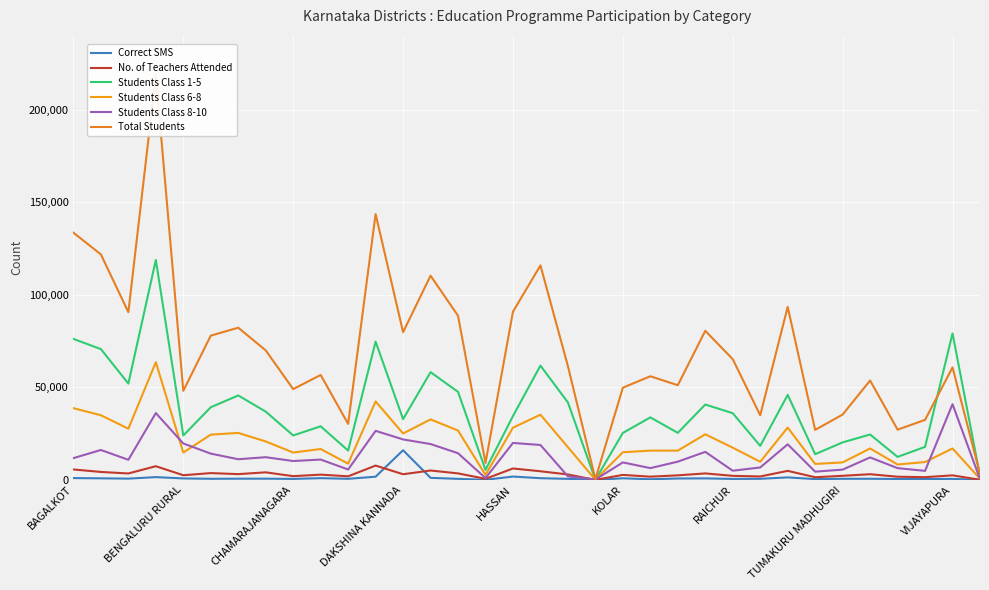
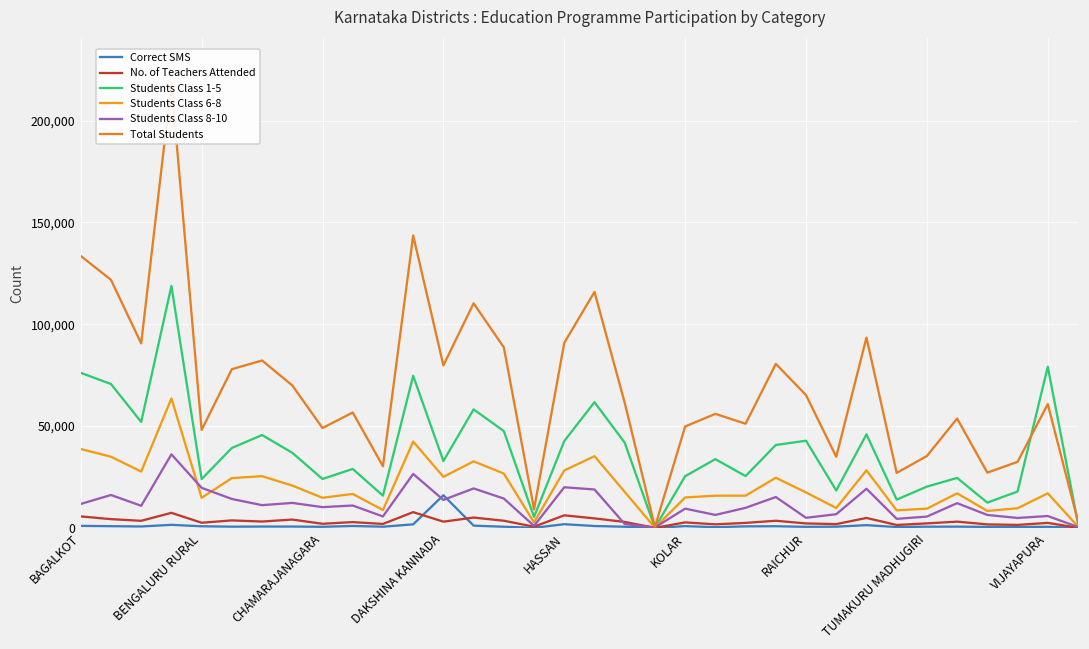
Students Class 8-10, DAKSHINA KANNADA: 22,000 -> 14,000
Students Class 1-5, HASSAN: 35,000 -> 43,000
Students Class 1-5, RAICHUR: 36,000 -> 43,000
Students Class 8-10, VIJAYAPURA: 41,000 -> 6,000
